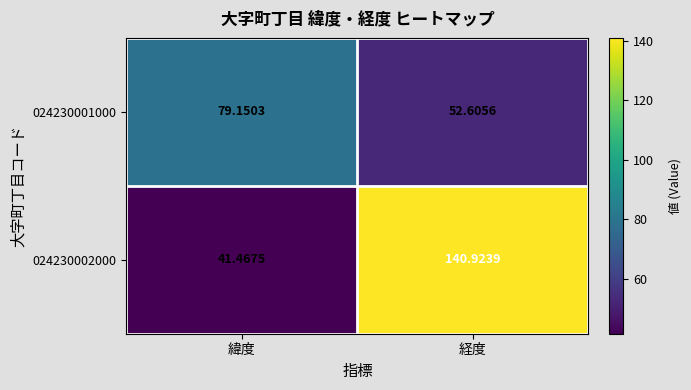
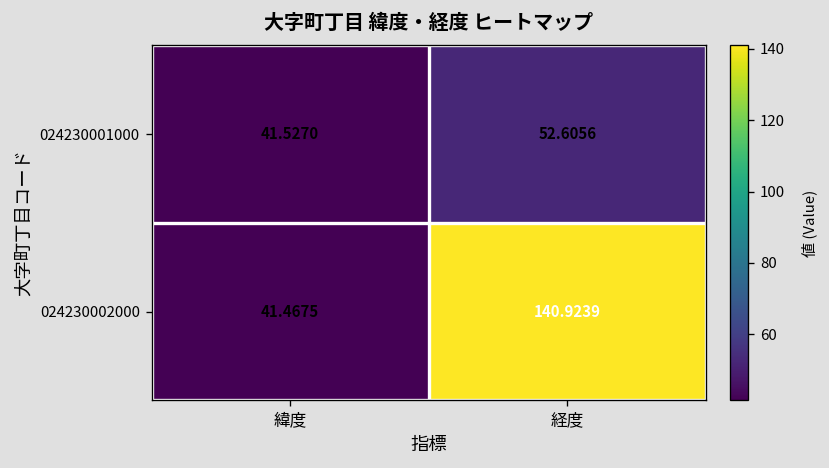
024230001000, 緯度: 79.1503 -> 41.5270
